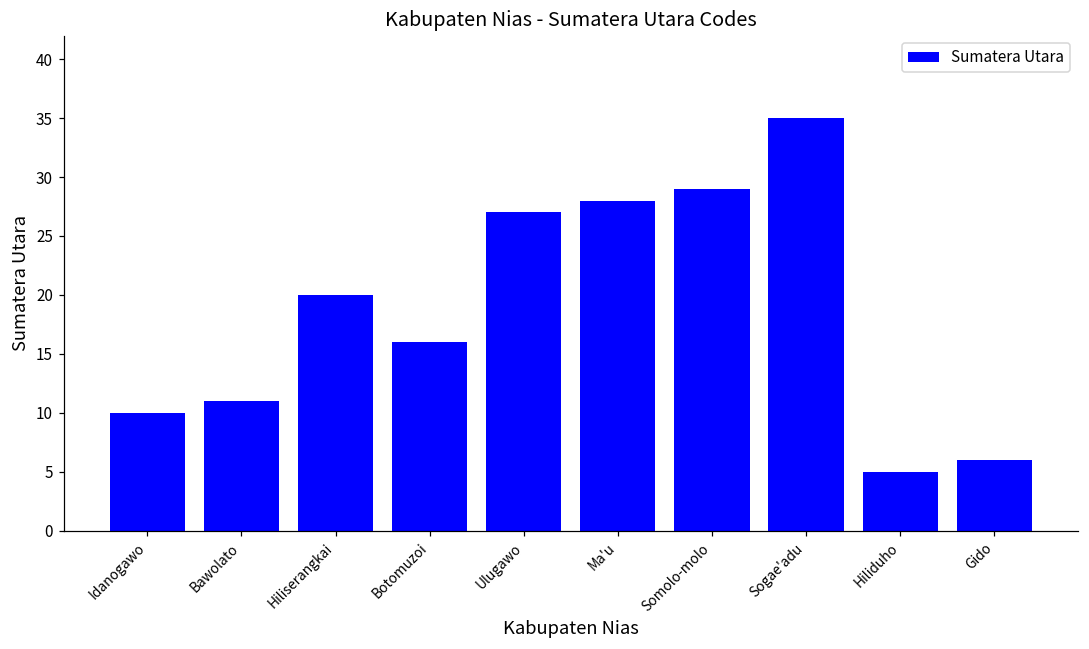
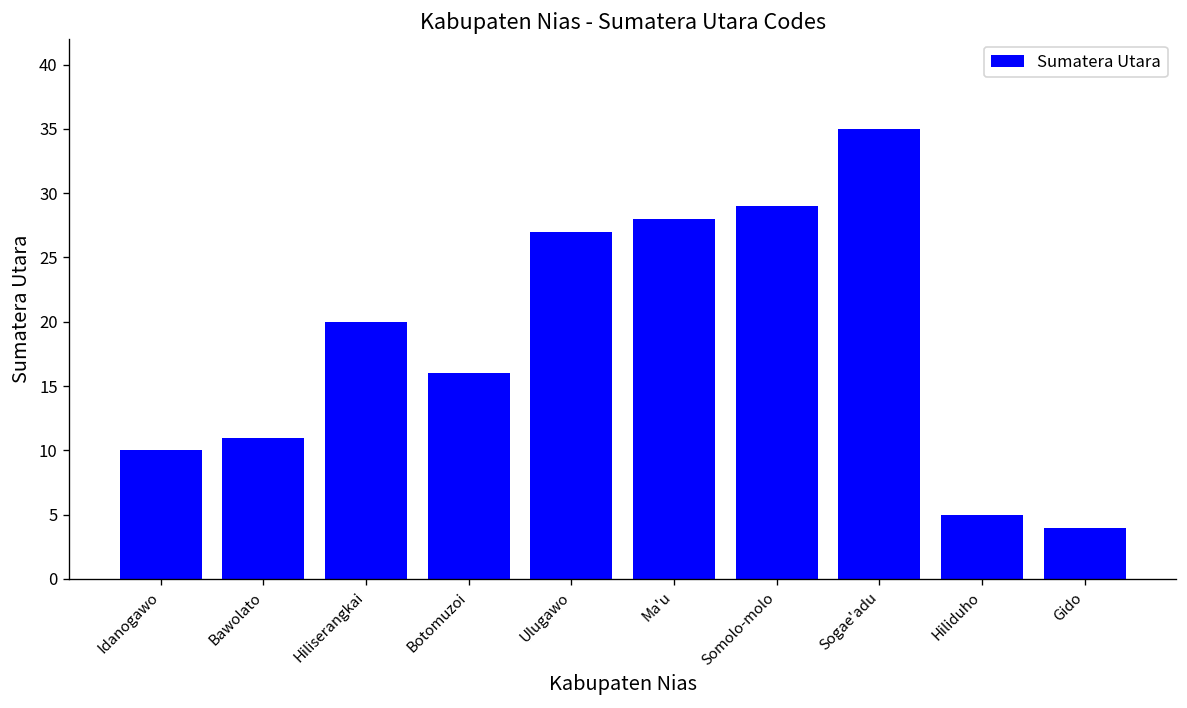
Gido: 6 -> 4
